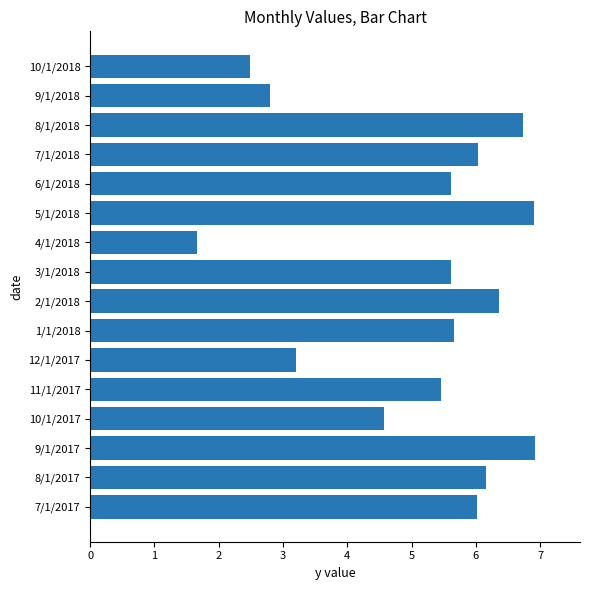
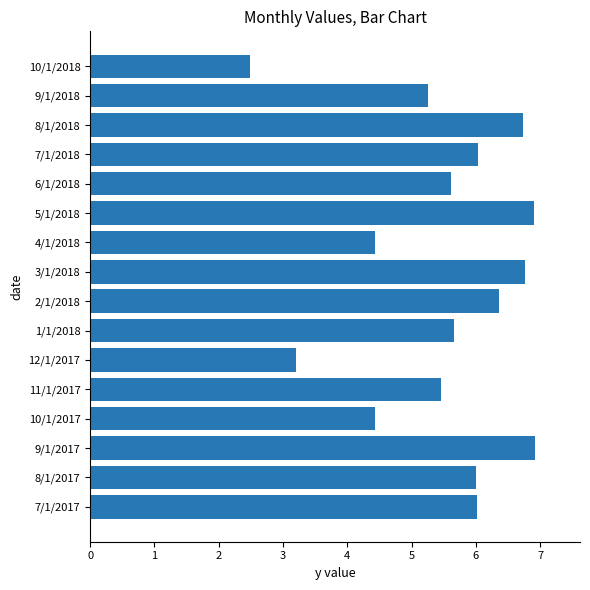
9/1/2018: 2.8 -> 5.3
4/1/2018: 1.7 -> 4.4
3/1/2018: 5.6 -> 6.8
10/1/2017: 4.6 -> 4.4
8/1/2017: 6.2 -> 6.0
